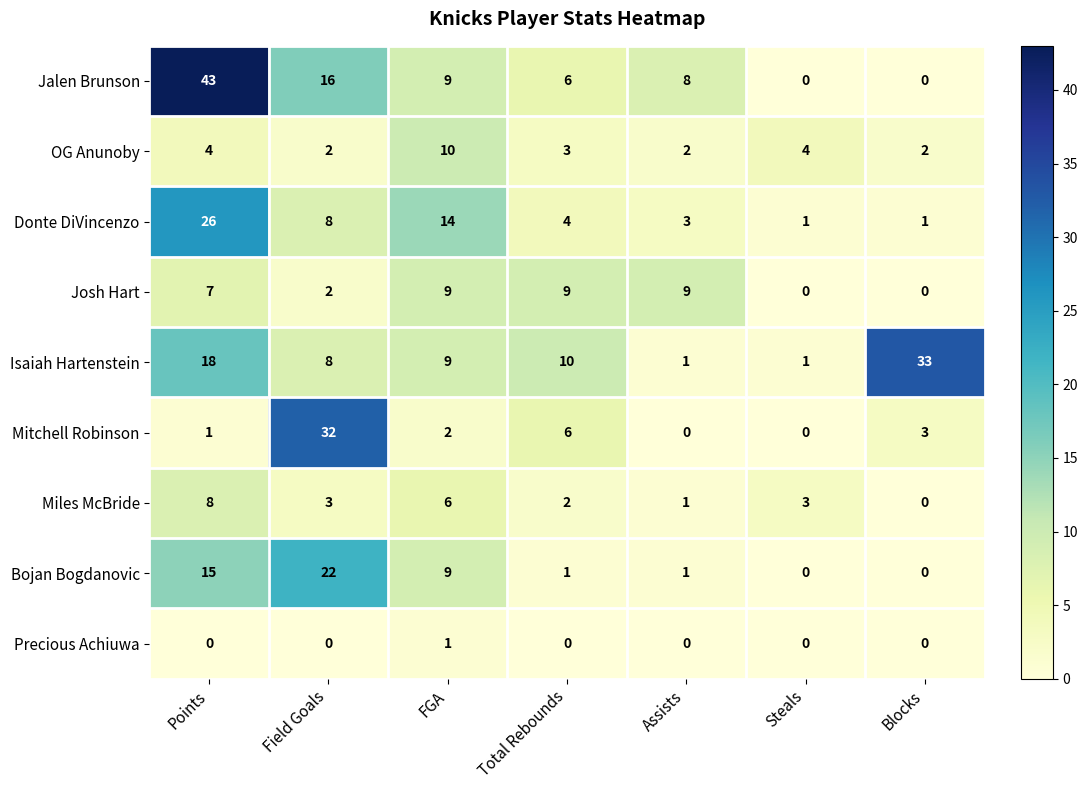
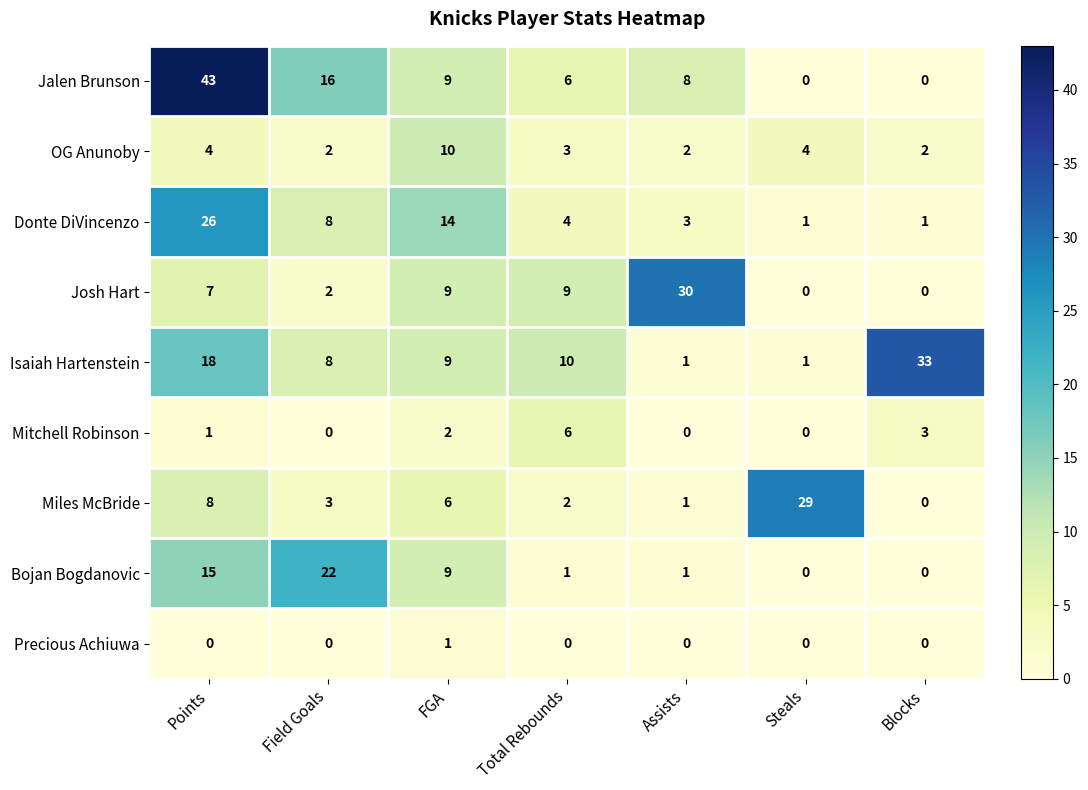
Josh Hart, Assists: 9 -> 30
Mitchell Robinson, Field Goals: 32 -> 0
Miles McBride, Steals: 3 -> 29
